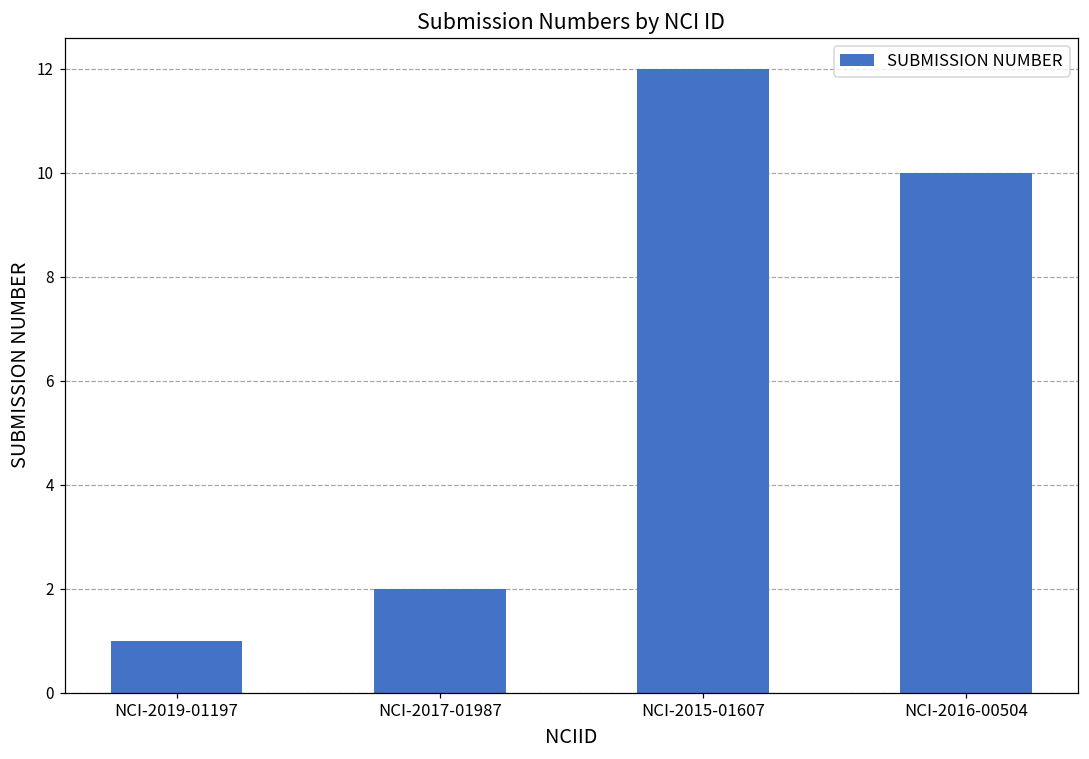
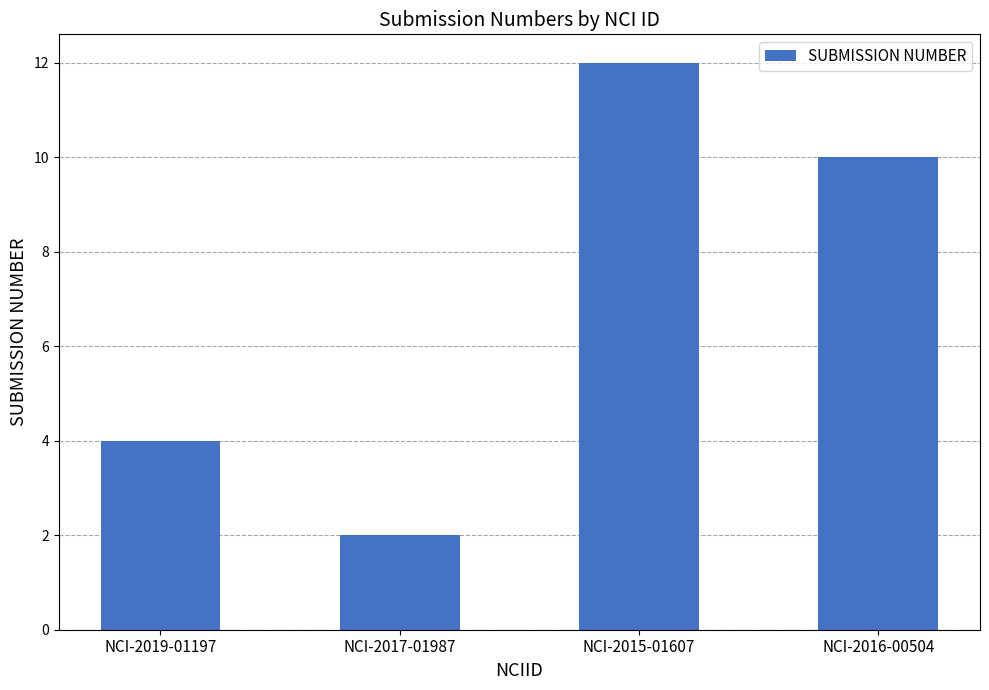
NCI-2019-01197: 1 -> 4
